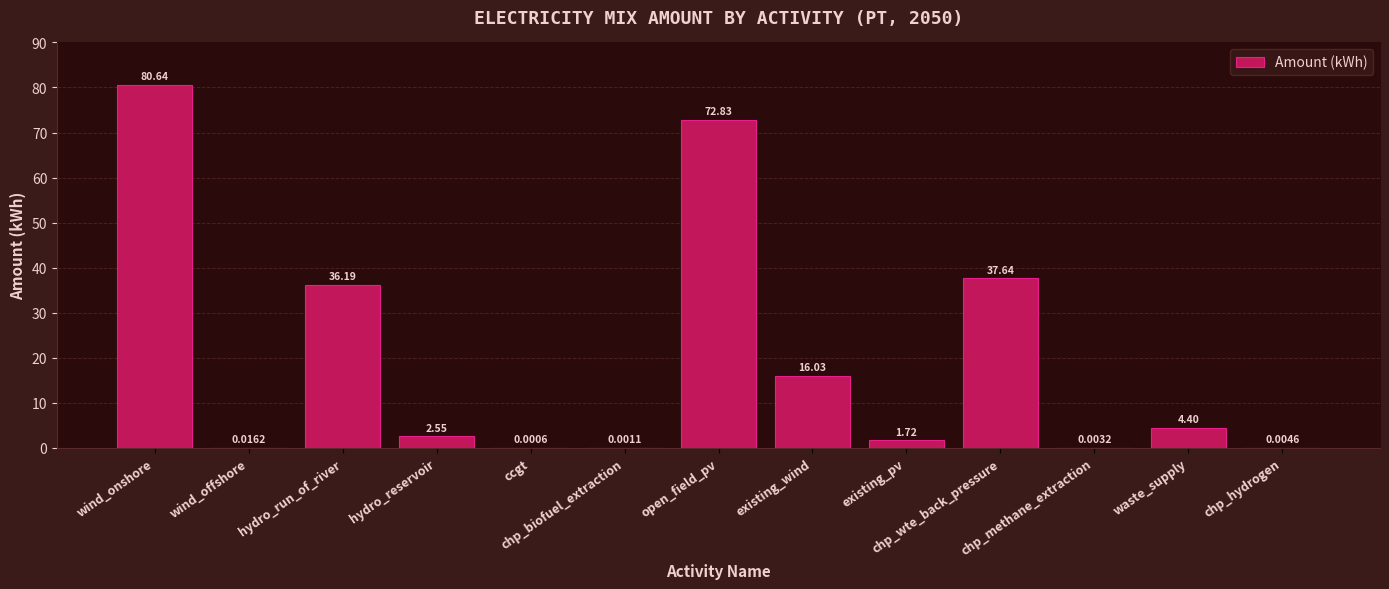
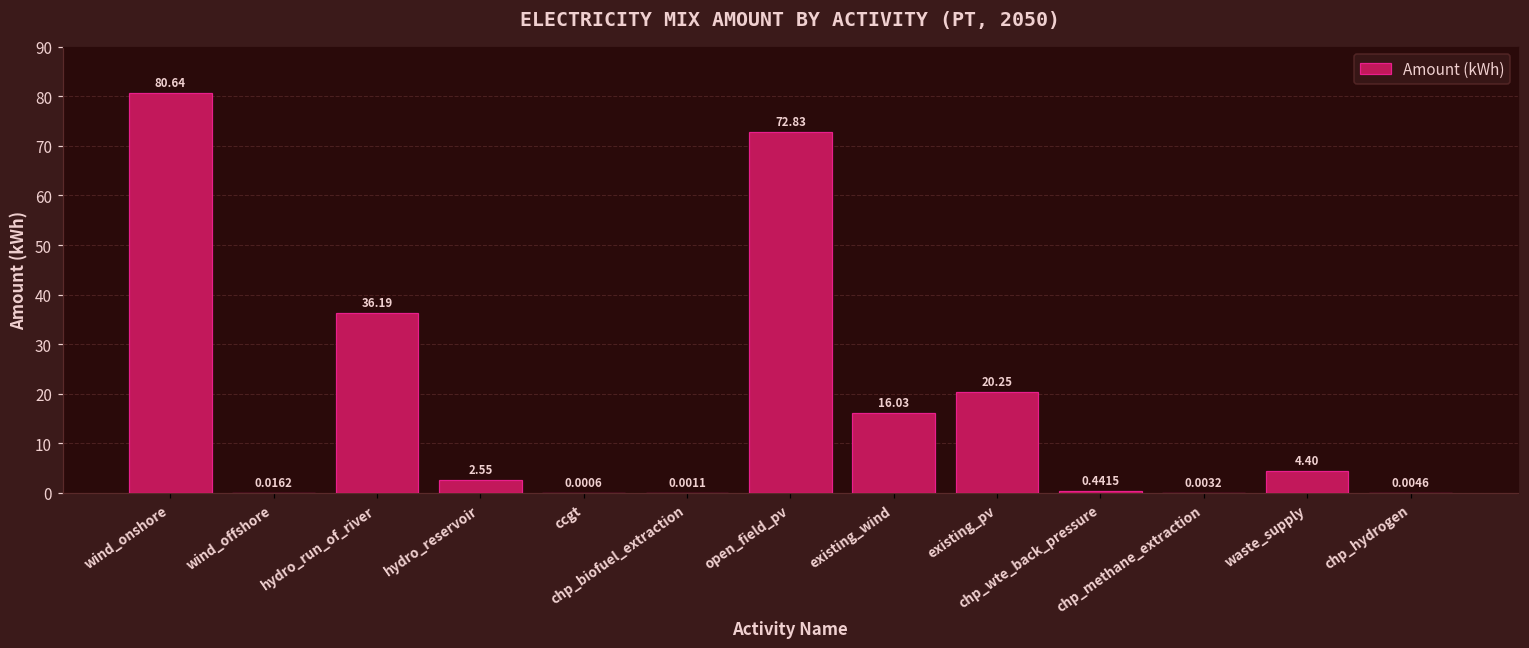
existing_pv: 1.72 -> 20.25
chp_wte_back_pressure: 37.64 -> 0.4415
